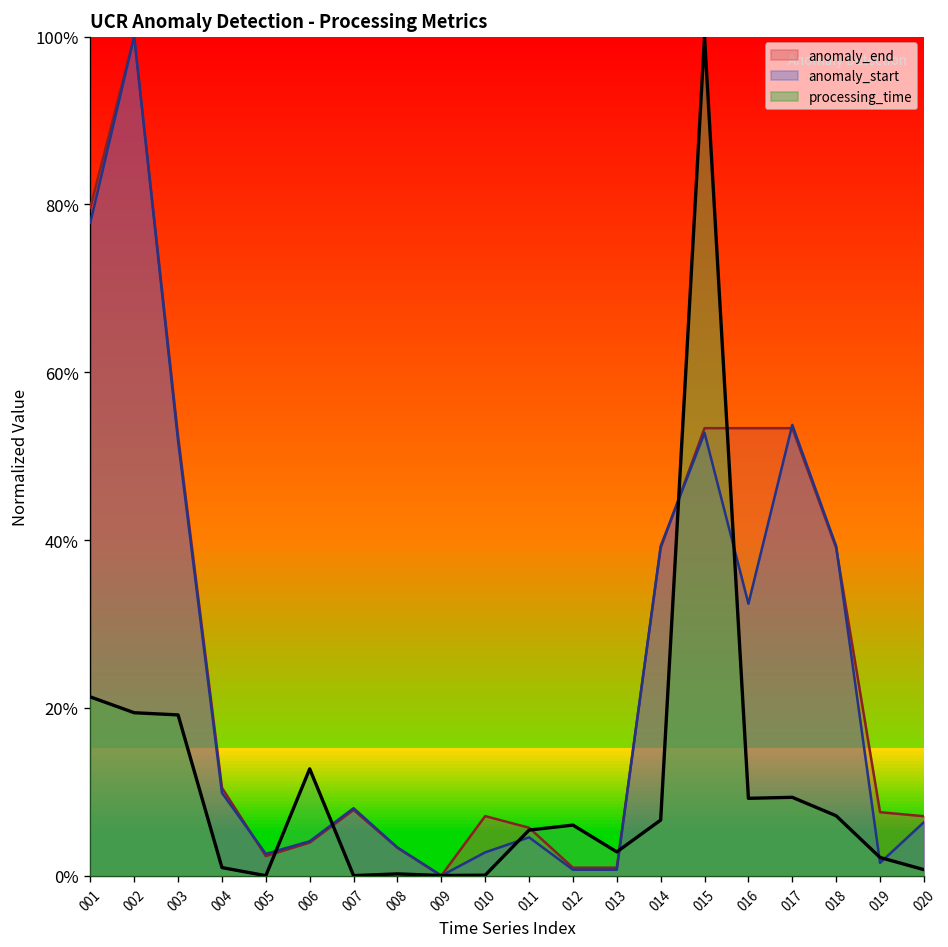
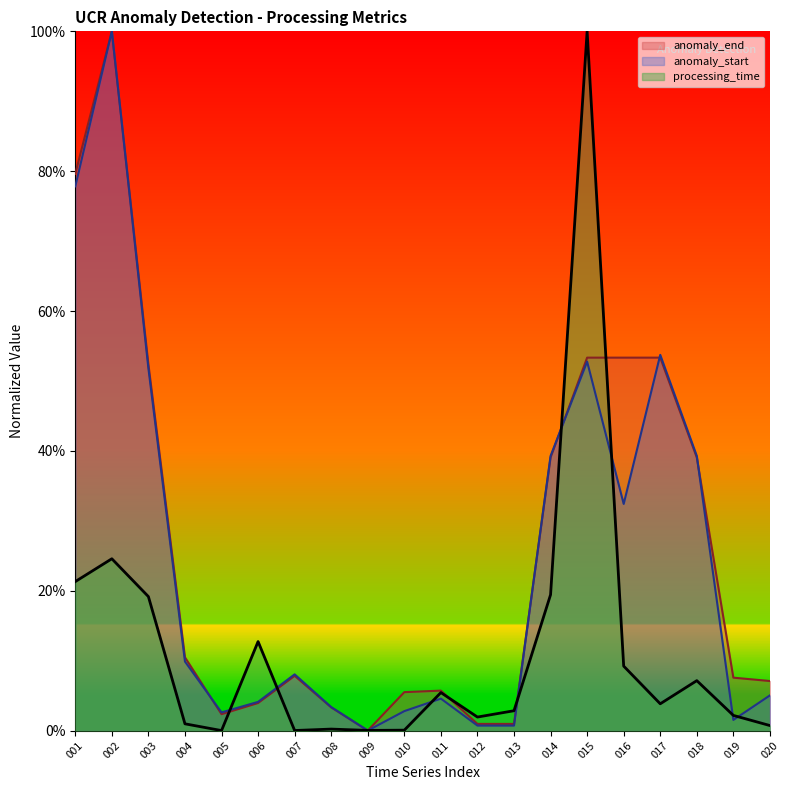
processing_time, 002: 19% -> 25%
anomaly_end, 010: 7% -> 5%
processing_time, 012: 6% -> 2%
processing_time, 014: 7% -> 19%
processing_time, 017: 9% -> 4%
anomaly_start, 020: 6% -> 5%
